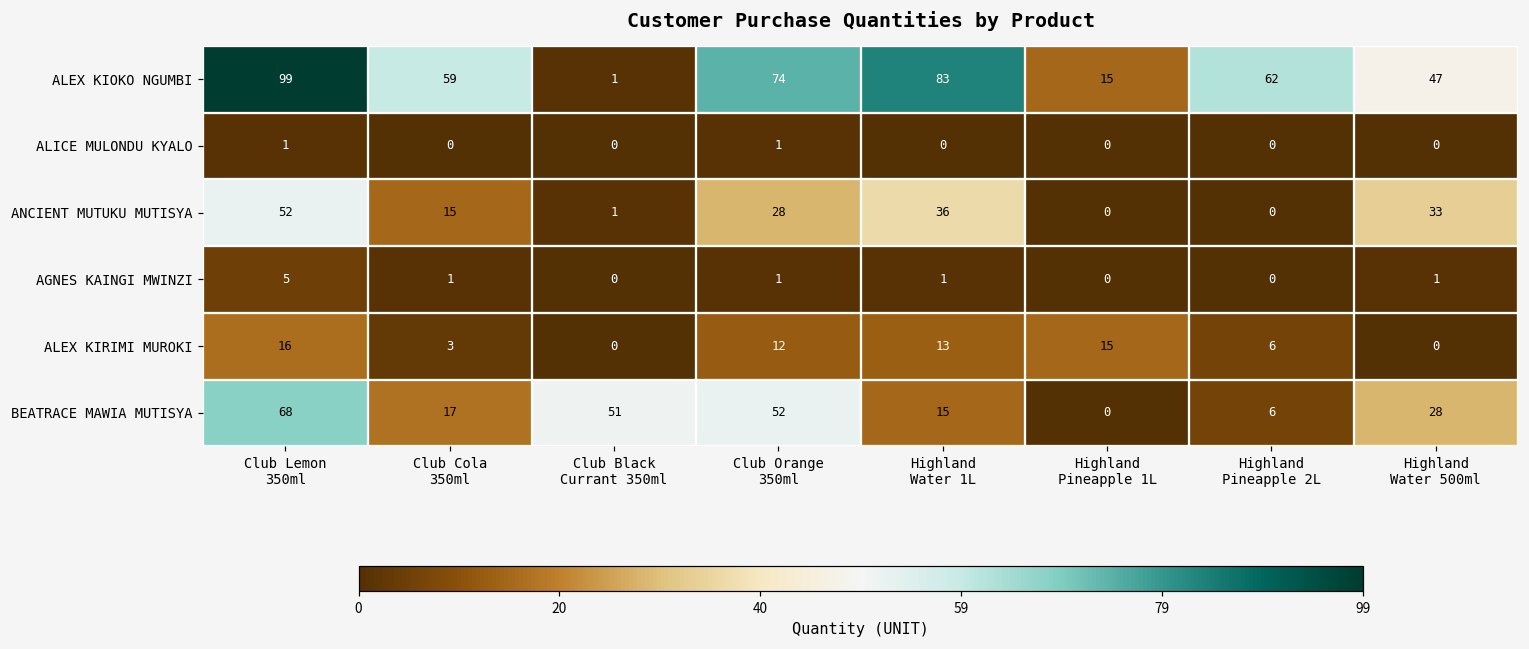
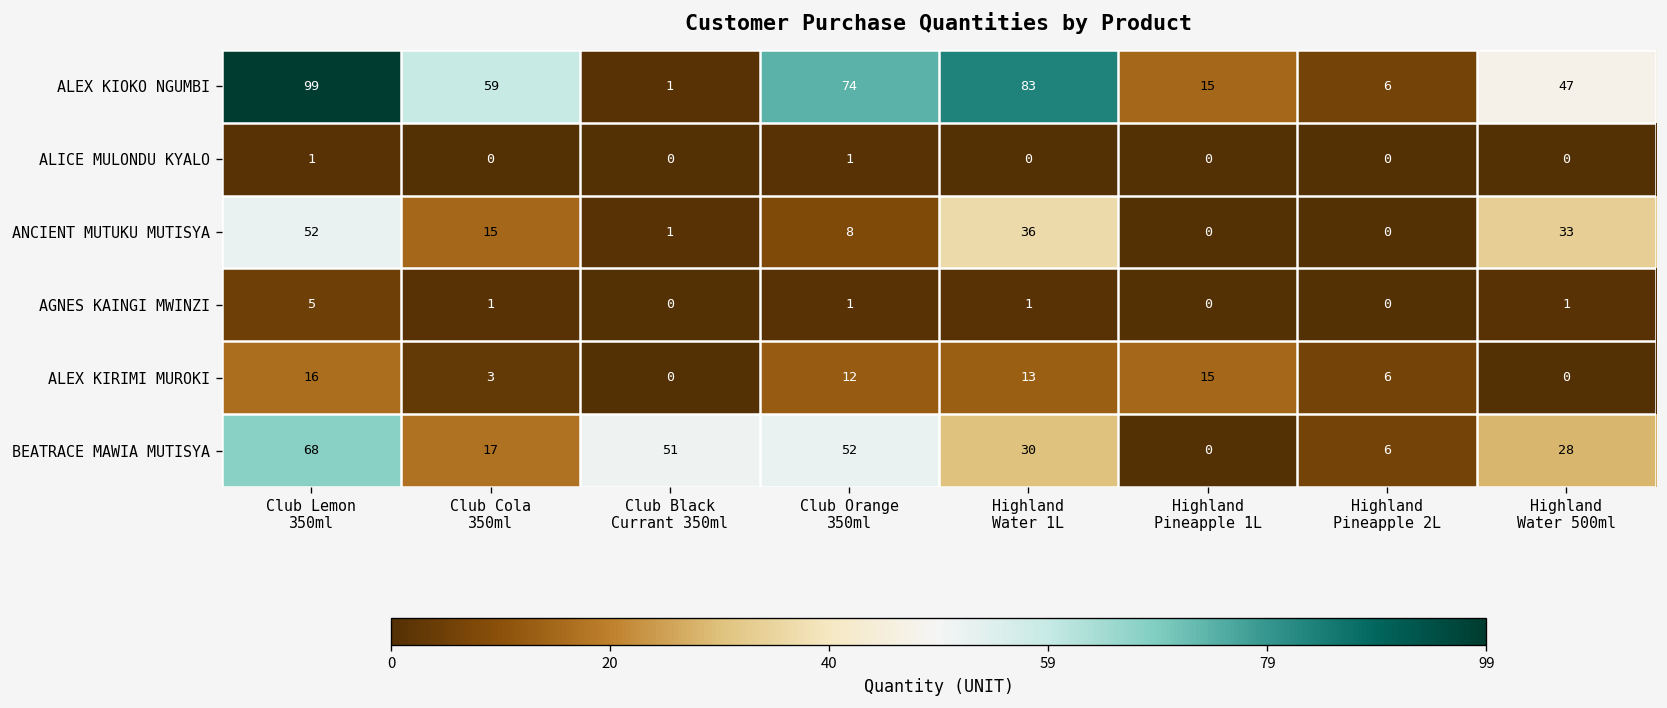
ALEX KIOKO NGUMBI, Highland Pineapple 2L: 62 -> 6
ANCIENT MUTUKU MUTISYA, Club Orange 350ml: 28 -> 8
BEATRACE MAWIA MUTISYA, Highland Water 1L: 15 -> 30
